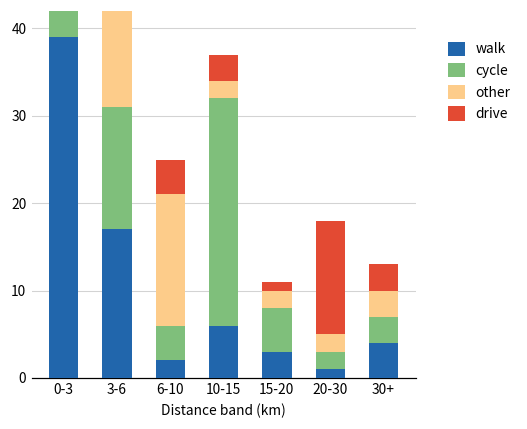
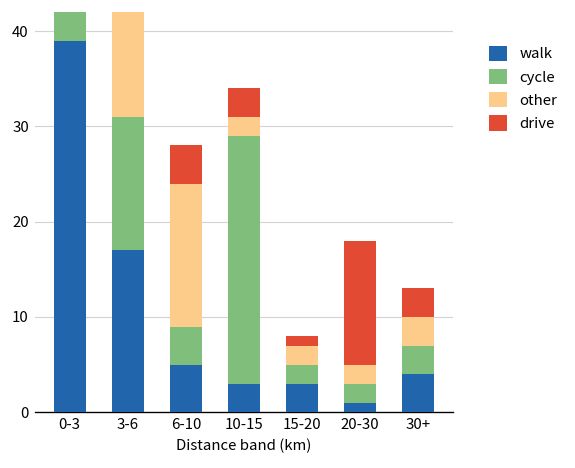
walk, 6-10: 2 -> 5
walk, 10-15: 6 -> 3
cycle, 15-20: 5 -> 2
